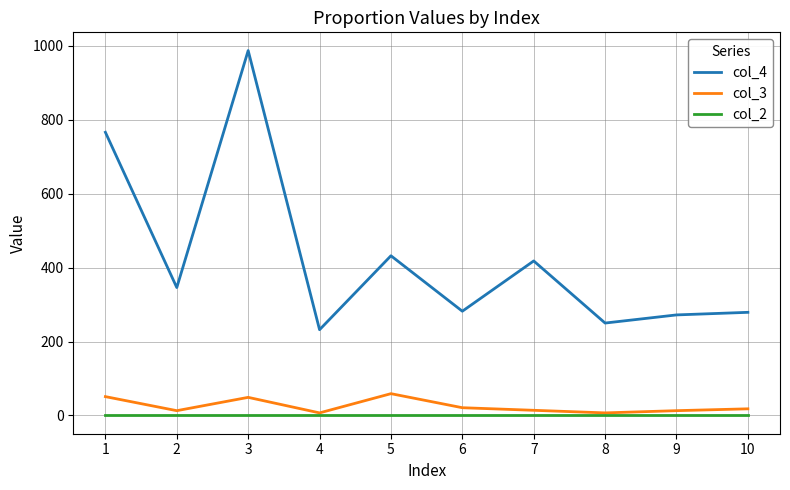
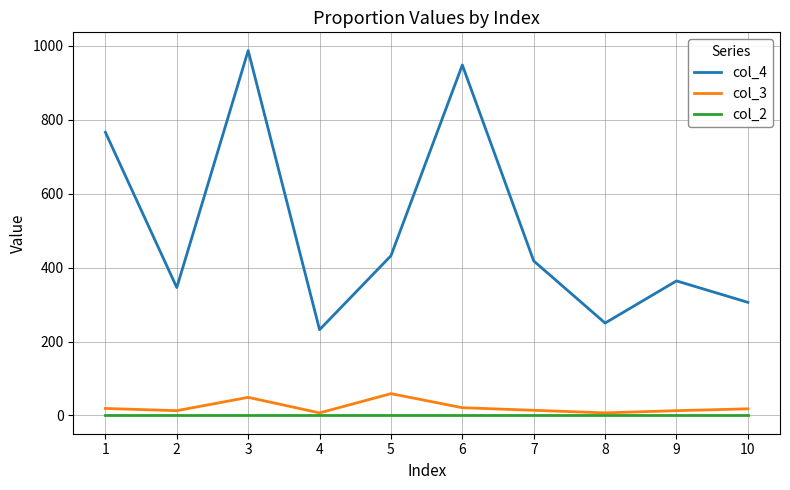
col_3, 1: 50 -> 20
col_4, 6: 280 -> 950
col_4, 9: 270 -> 360
col_4, 10: 280 -> 310
